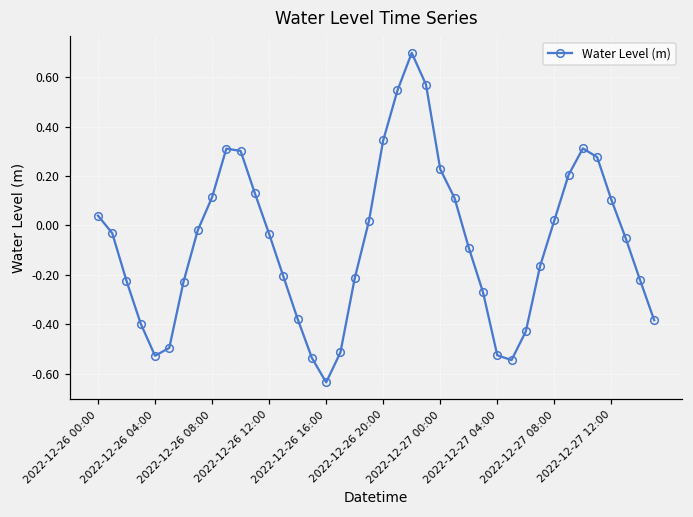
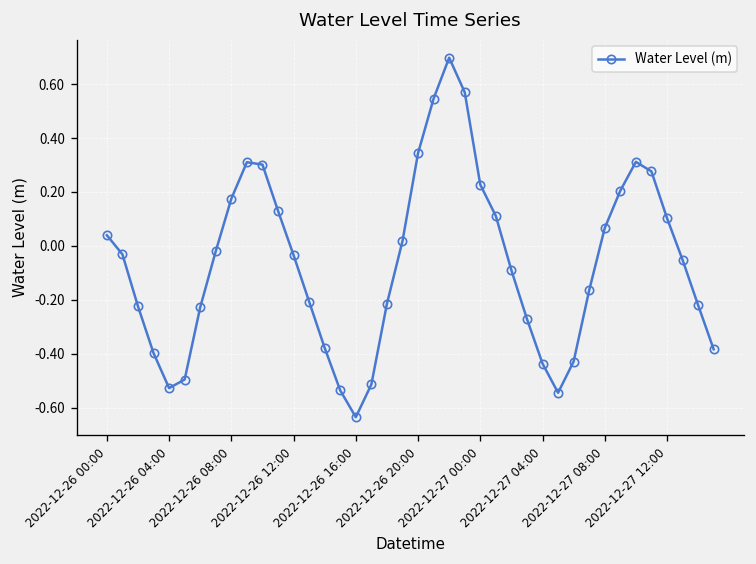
2022-12-26 08:00: 0.11 -> 0.18
2022-12-27 04:00: -0.53 -> -0.44
2022-12-27 08:00: 0.02 -> 0.07
